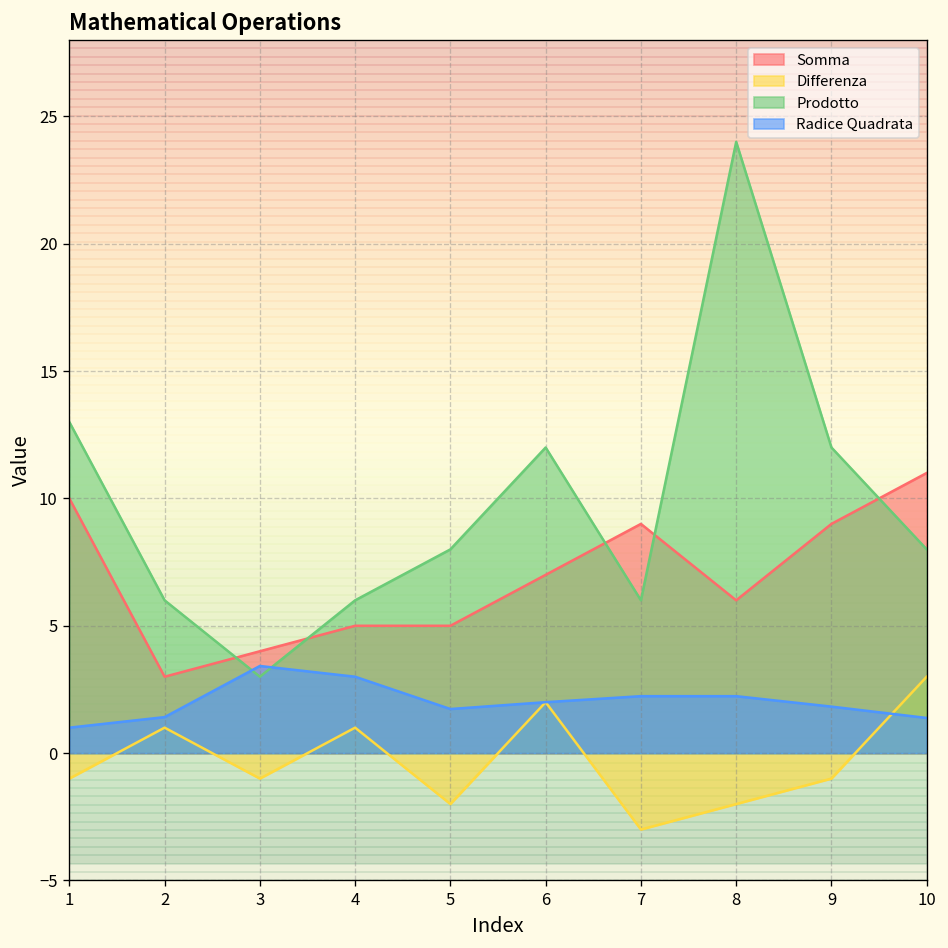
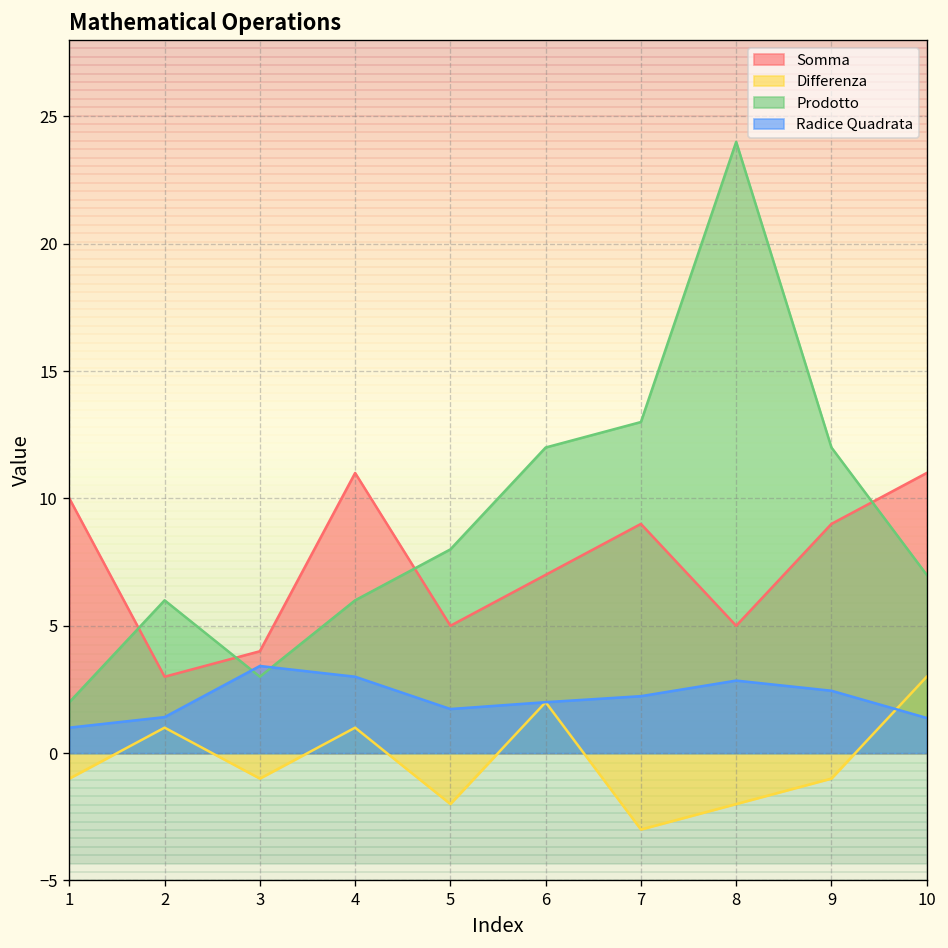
Prodotto, 1: 13 -> 2
Somma, 4: 5 -> 11
Prodotto, 7: 6 -> 13
Somma, 8: 6 -> 5
Radice Quadrata, 8: 2.2 -> 2.8
Radice Quadrata, 9: 1.8 -> 2.4
Prodotto, 10: 8 -> 7
